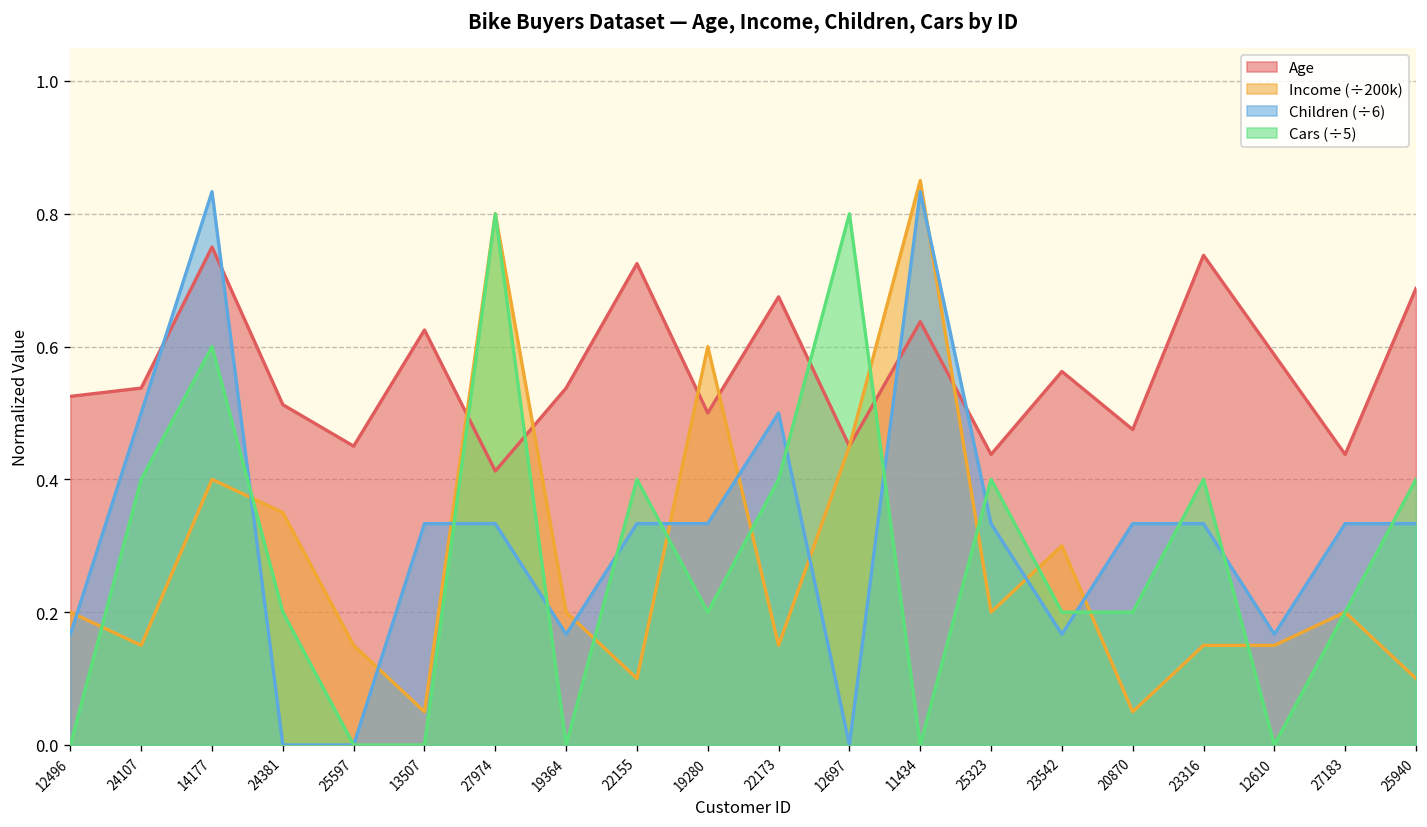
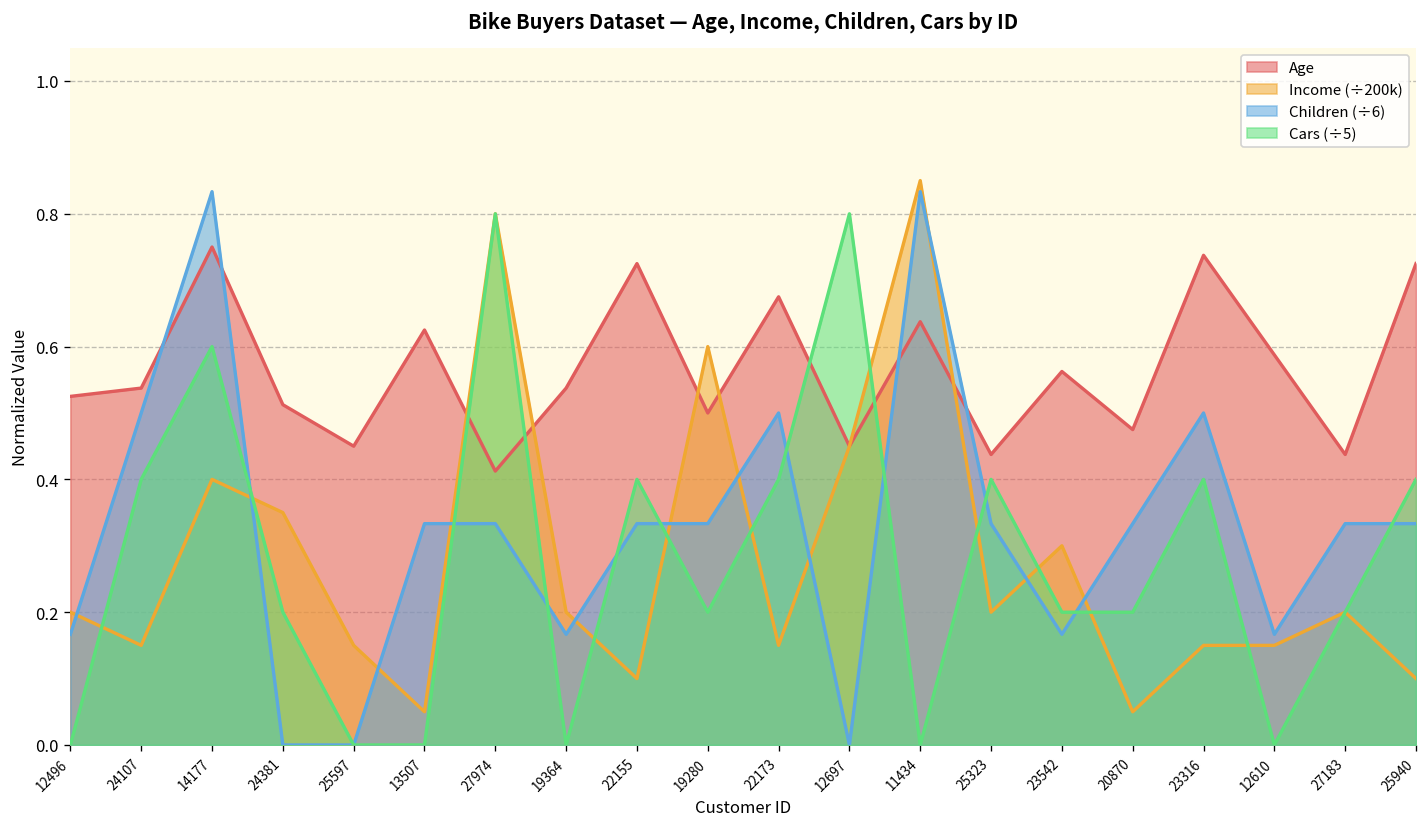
Children (÷6), 23316: 0.33 -> 0.50
Age, 25940: 0.69 -> 0.73
